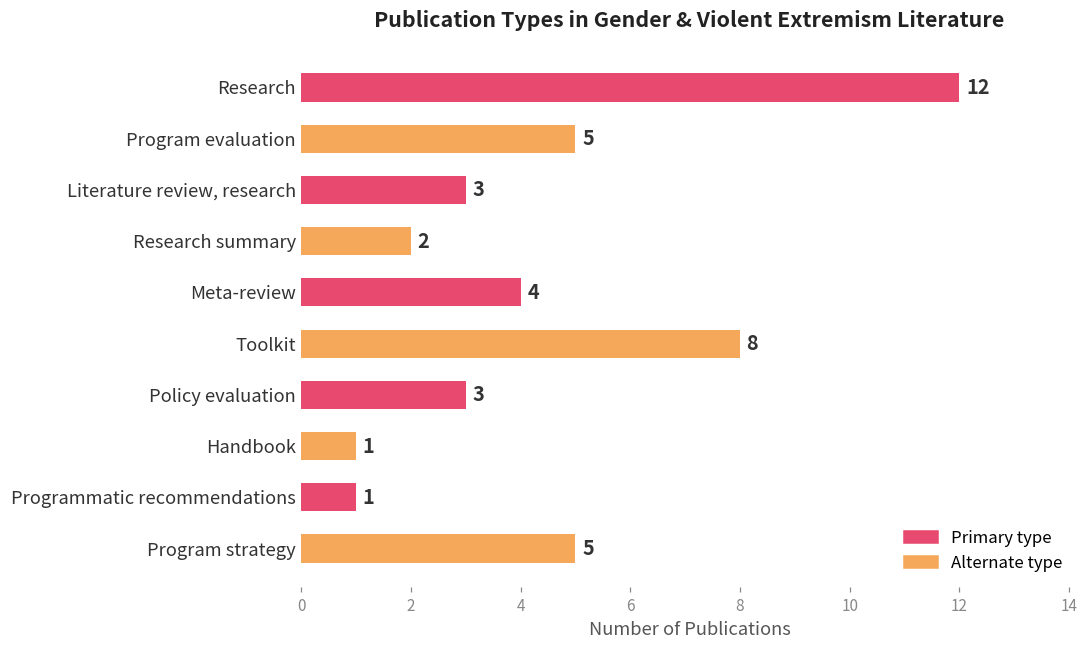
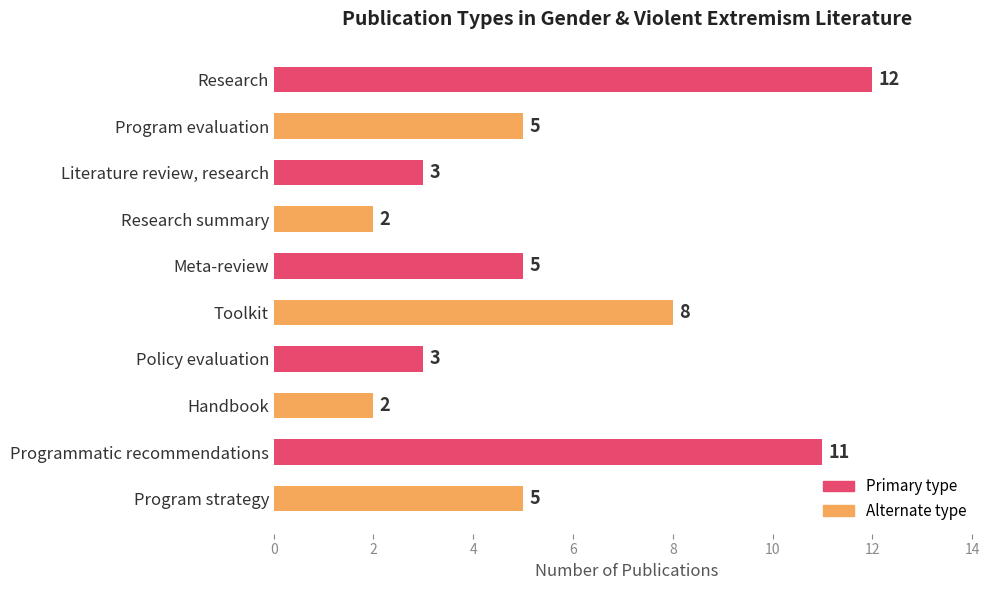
Meta-review: 4 -> 5
Handbook: 1 -> 2
Programmatic recommendations: 1 -> 11
